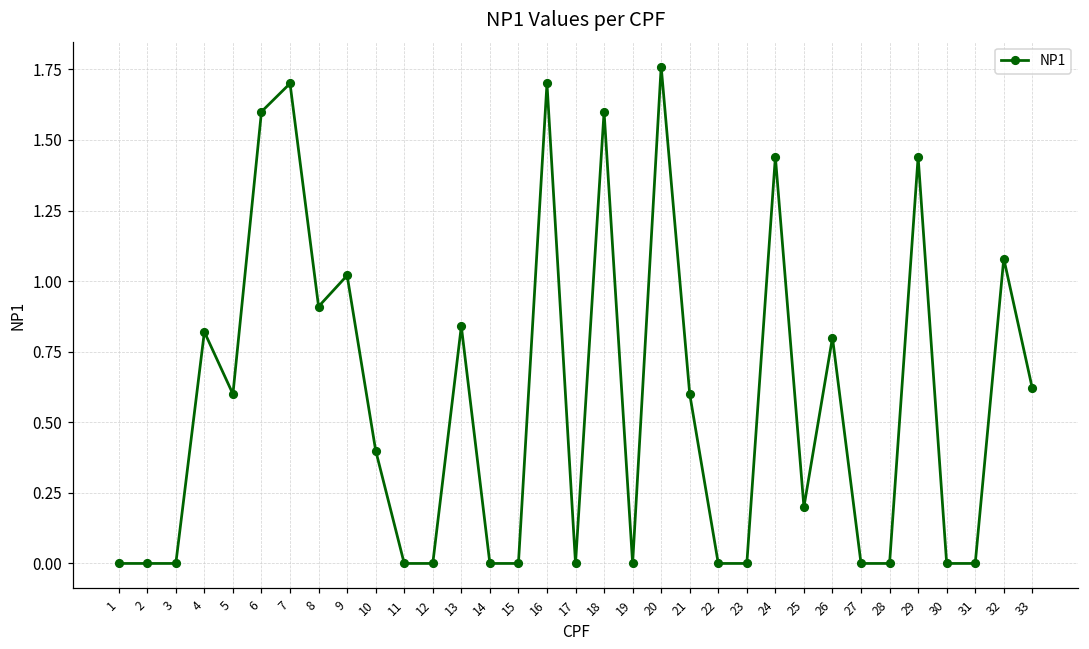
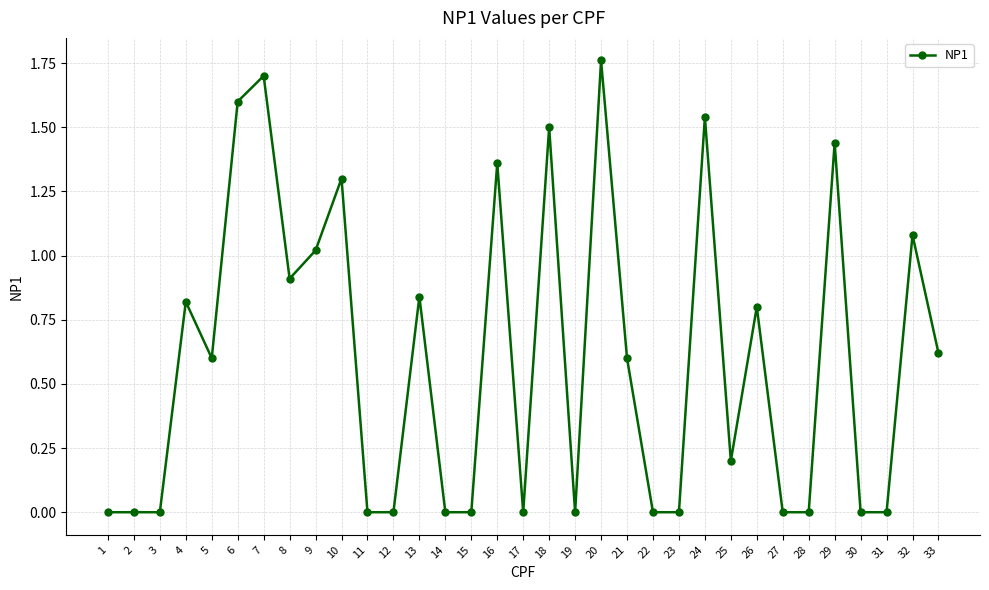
10: 0.4 -> 1.3
16: 1.70 -> 1.36
18: 1.6 -> 1.5
24: 1.44 -> 1.54
